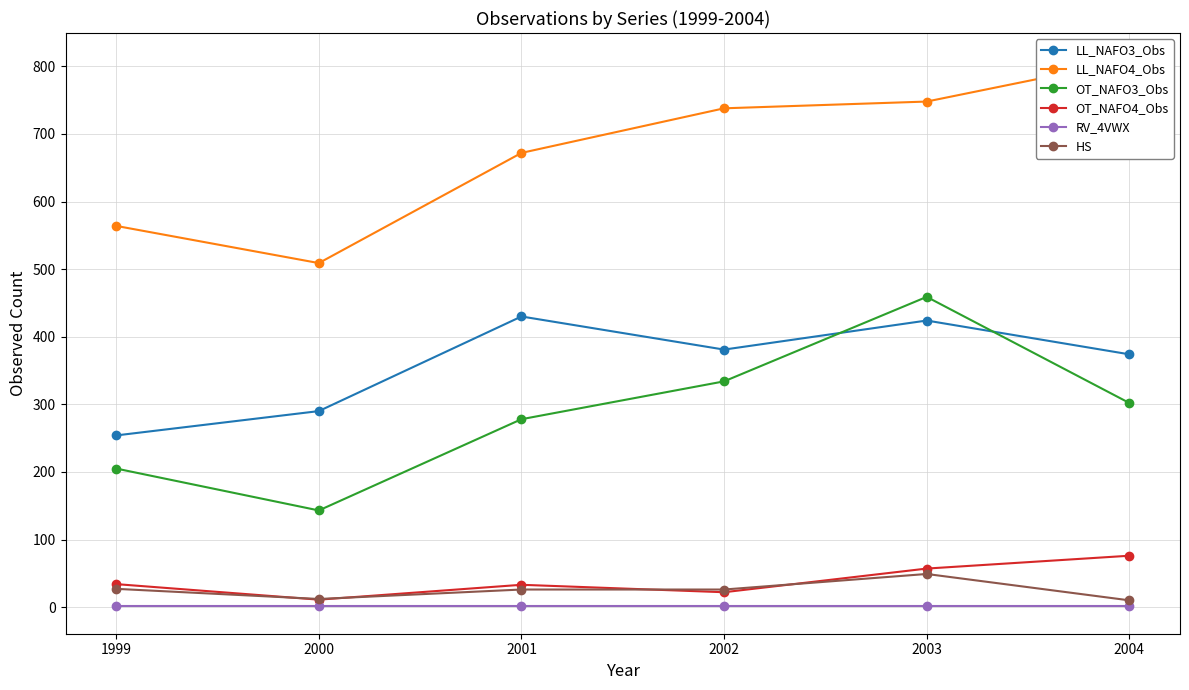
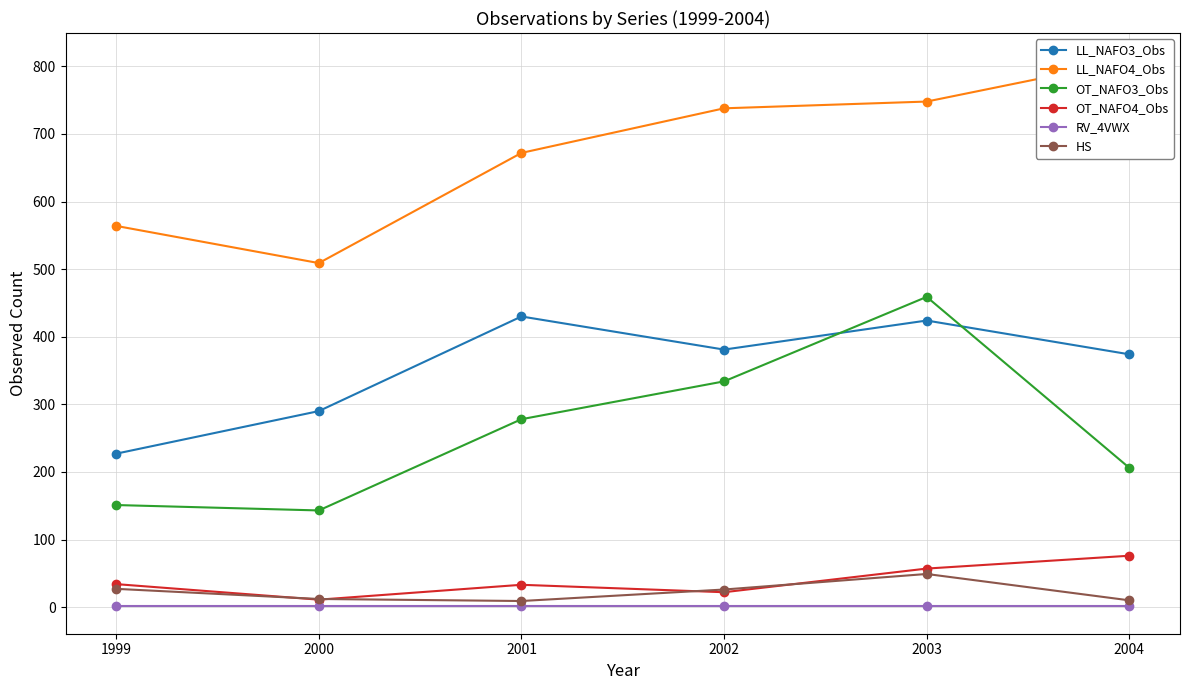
LL_NAFO3_Obs, 1999: 250 -> 230
OT_NAFO3_Obs, 1999: 210 -> 150
HS, 2001: 30 -> 10
OT_NAFO3_Obs, 2004: 300 -> 210
